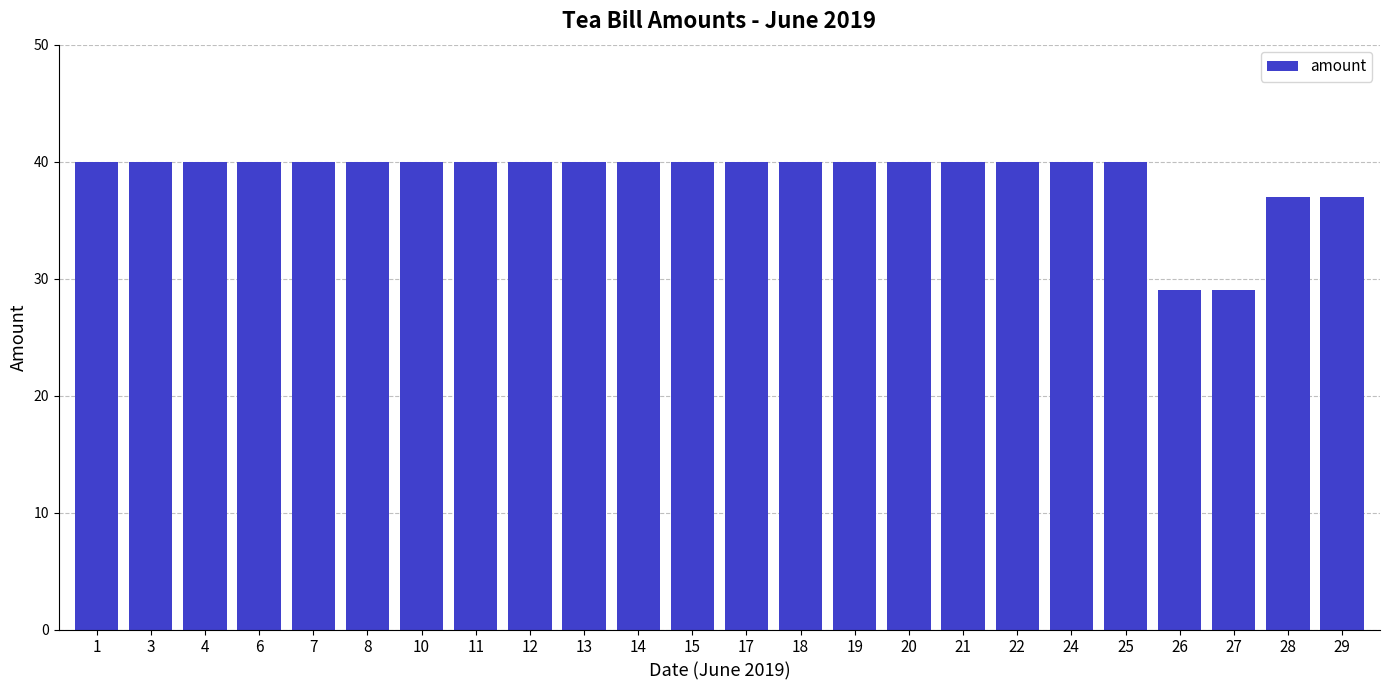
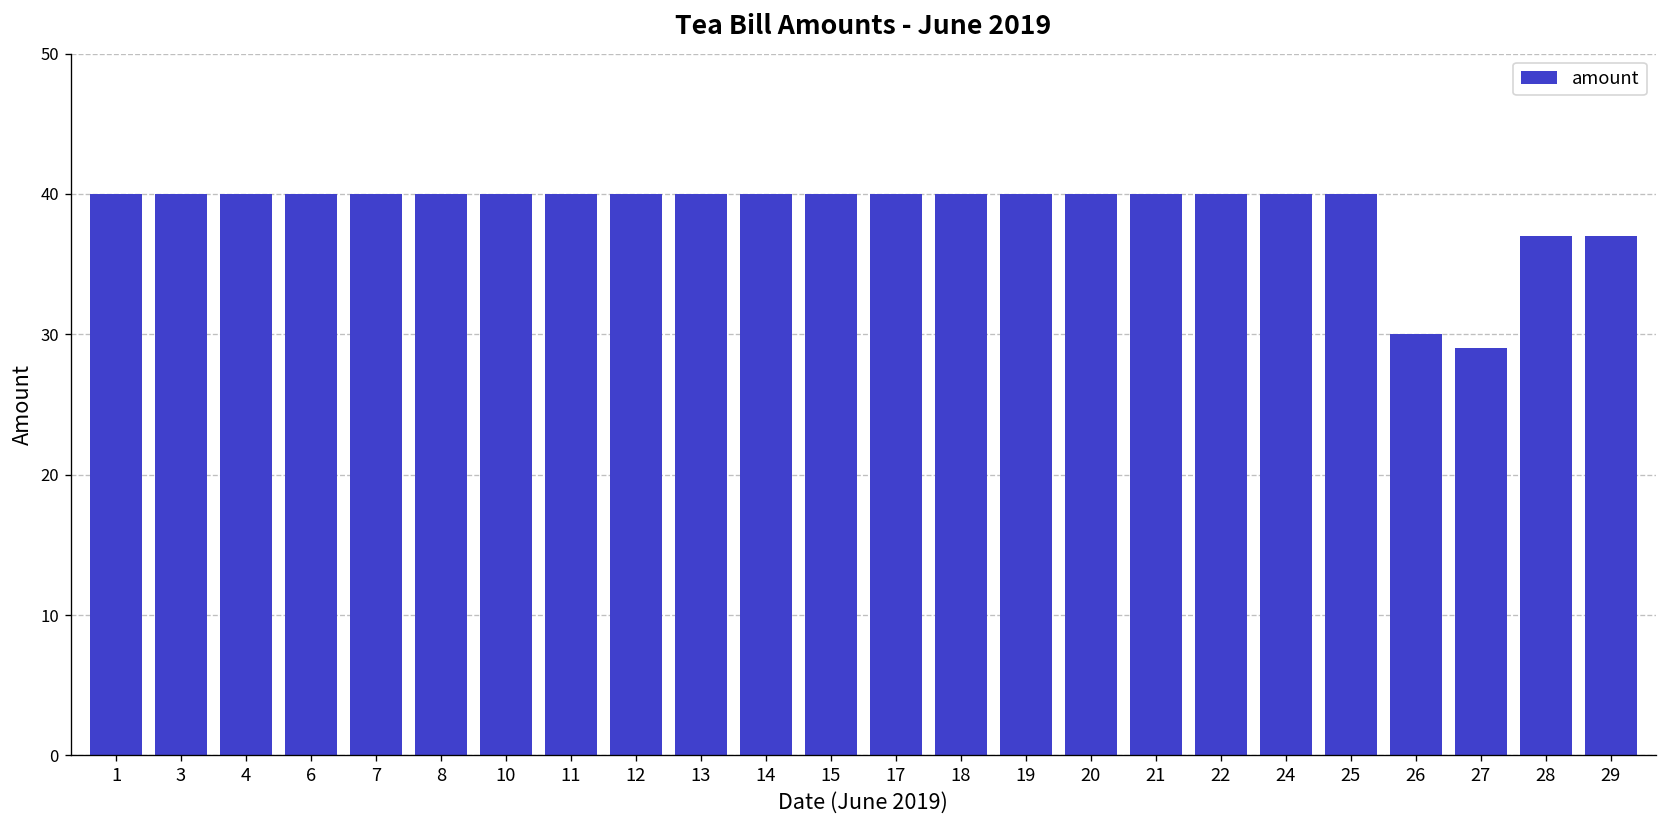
26: 29 -> 30
